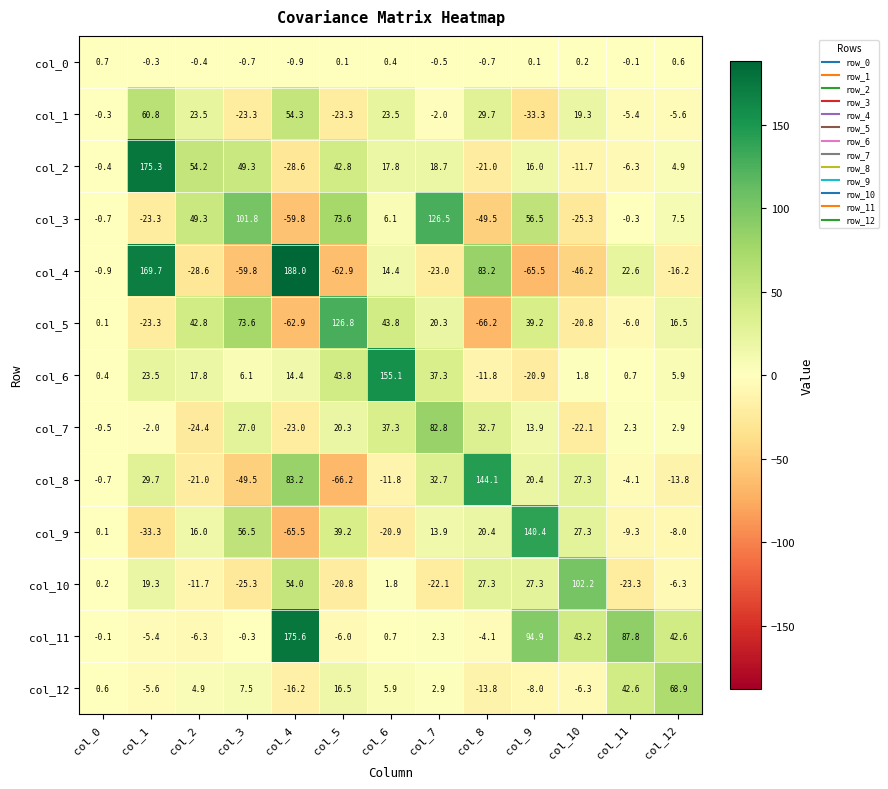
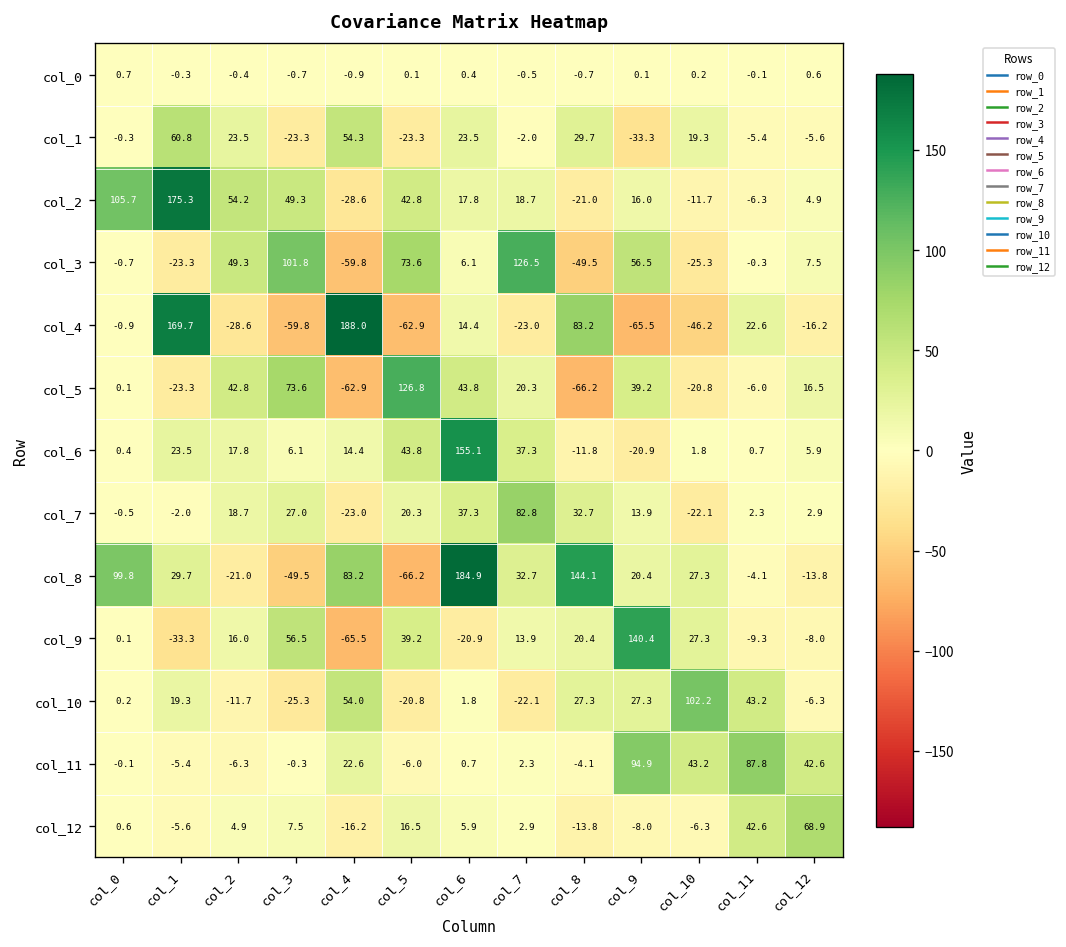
col_2, col_0: -0.4 -> 105.7
col_7, col_2: -24.4 -> 18.7
col_8, col_0: -0.7 -> 99.8
col_8, col_6: -11.8 -> 184.9
col_10, col_11: -23.3 -> 43.2
col_11, col_4: 175.6 -> 22.6
